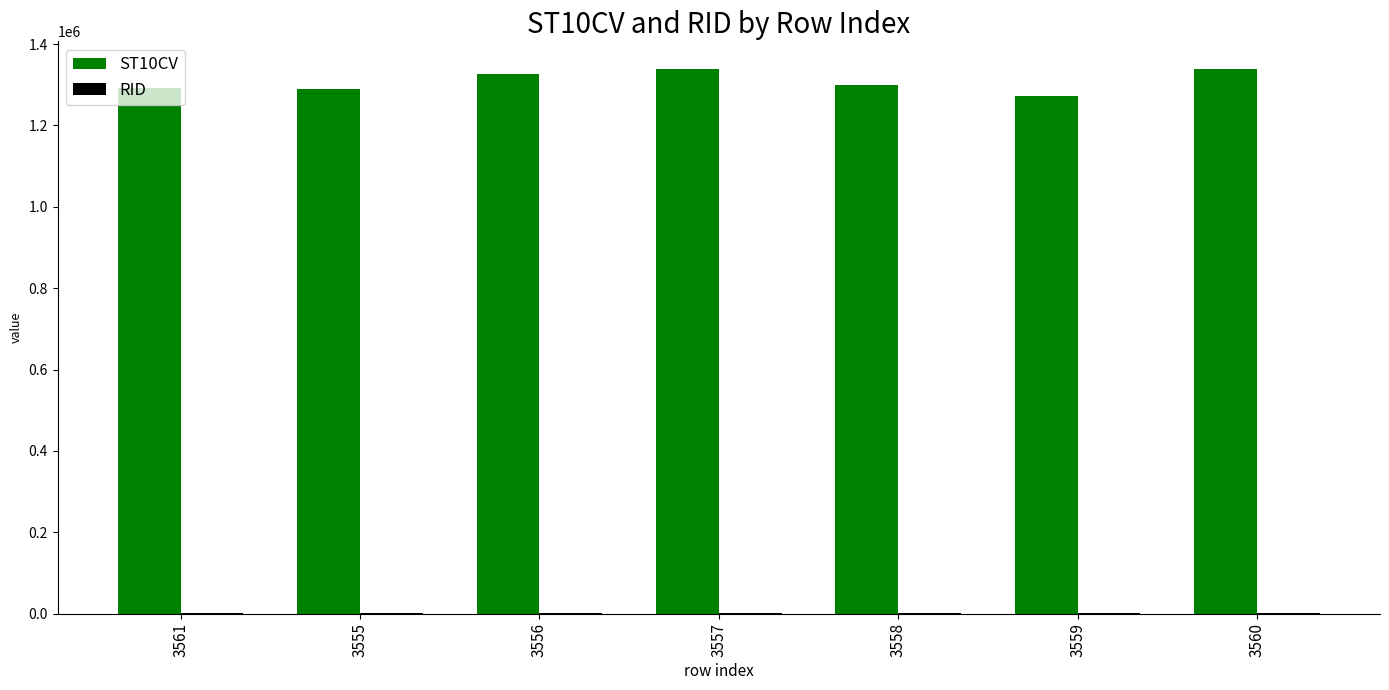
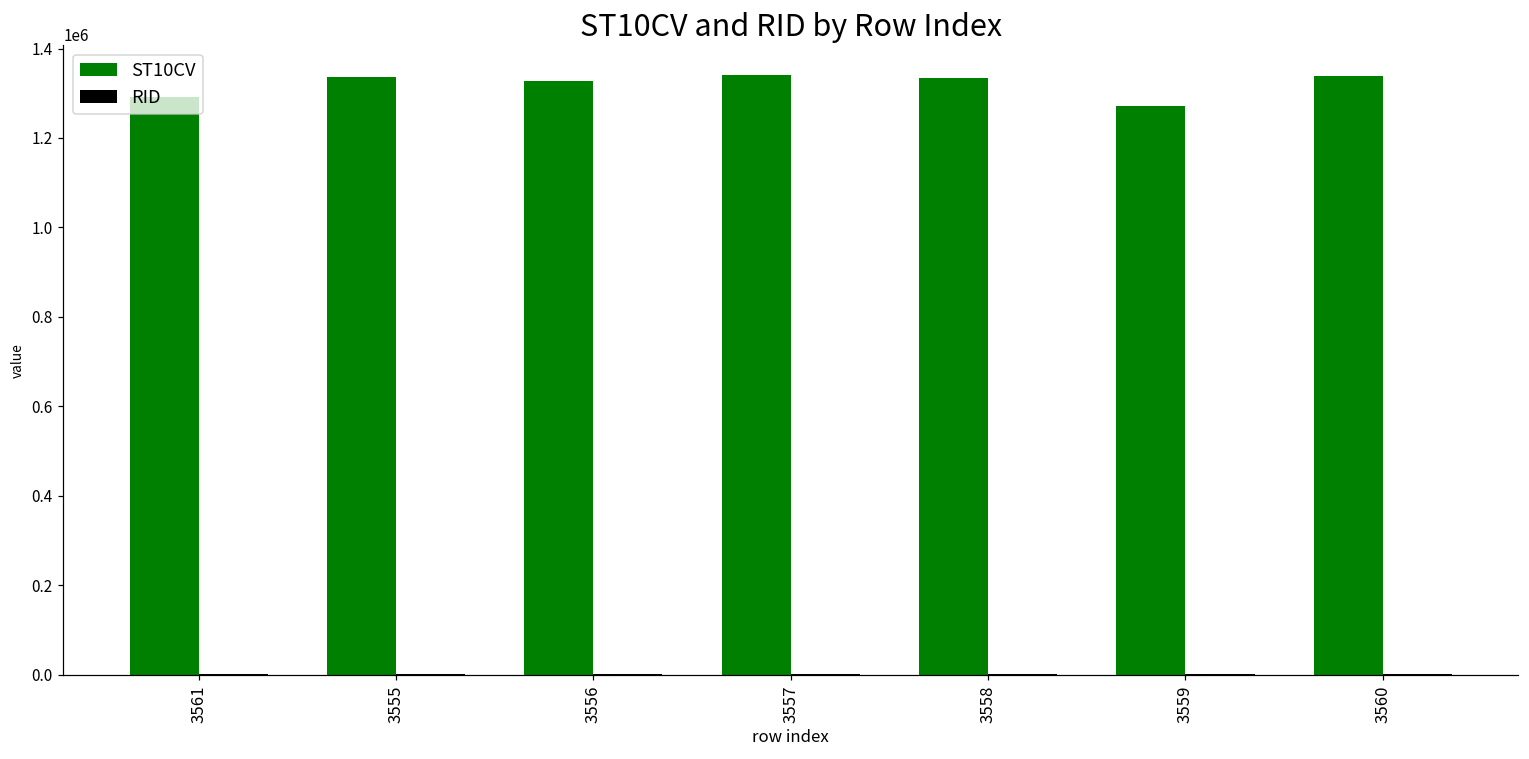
ST10CV, 3555: 1290000 -> 1340000
ST10CV, 3558: 1300000 -> 1330000
